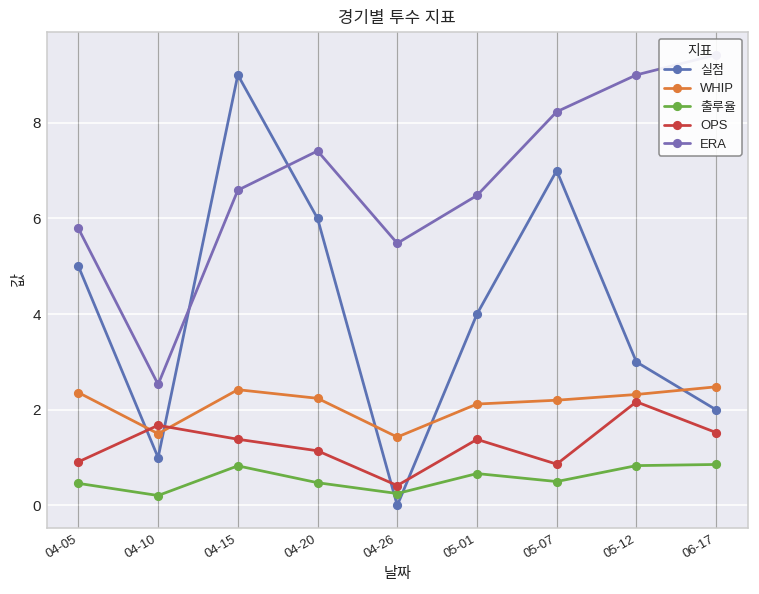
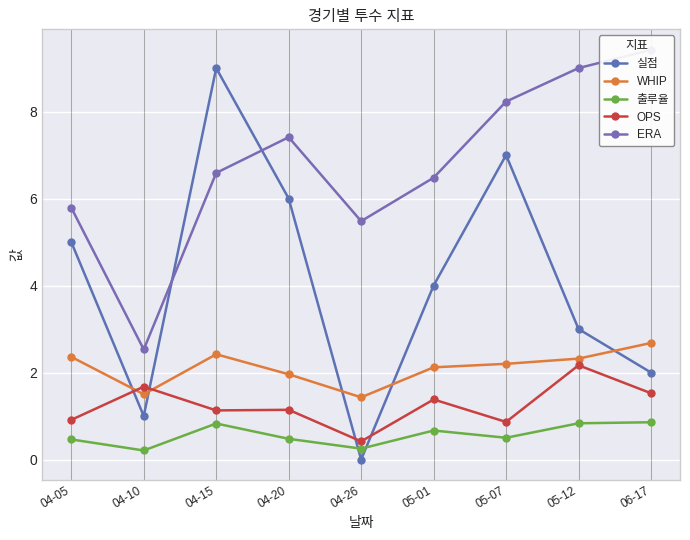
OPS, 04-15: 1.4 -> 1.1
WHIP, 04-20: 2.2 -> 2.0
WHIP, 06-17: 2.5 -> 2.7
